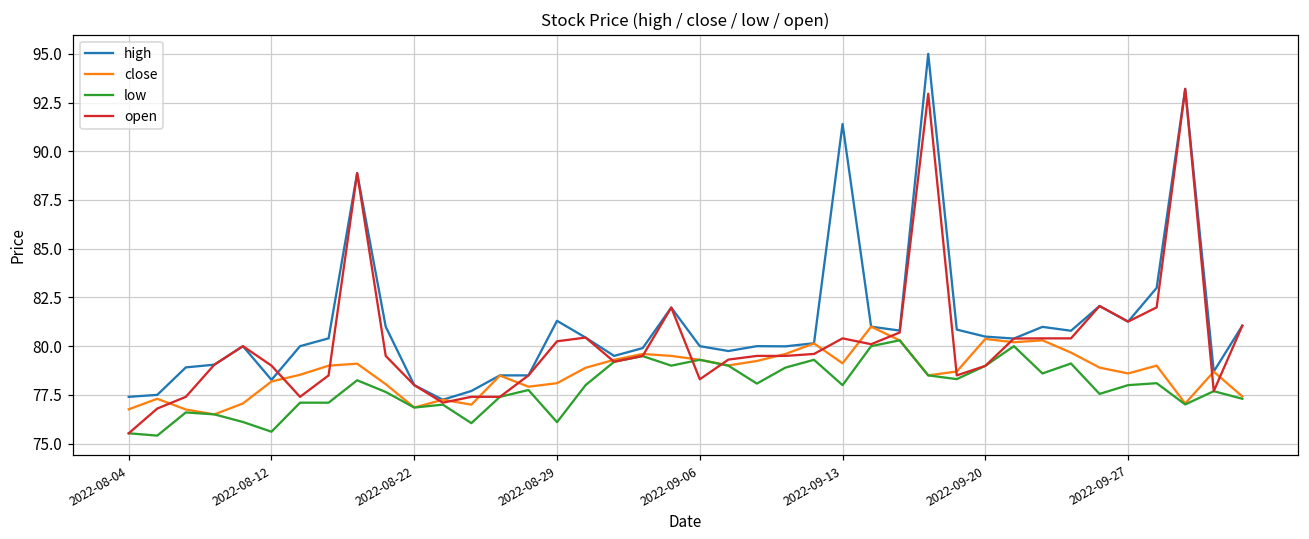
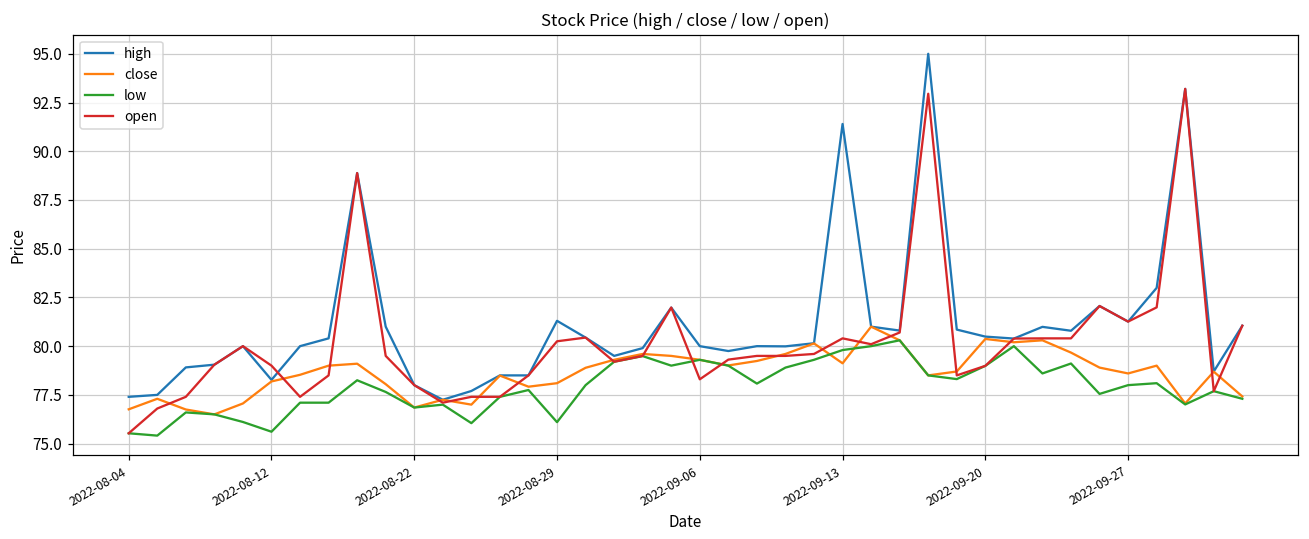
low, 2022-09-13: 78.0 -> 79.8
